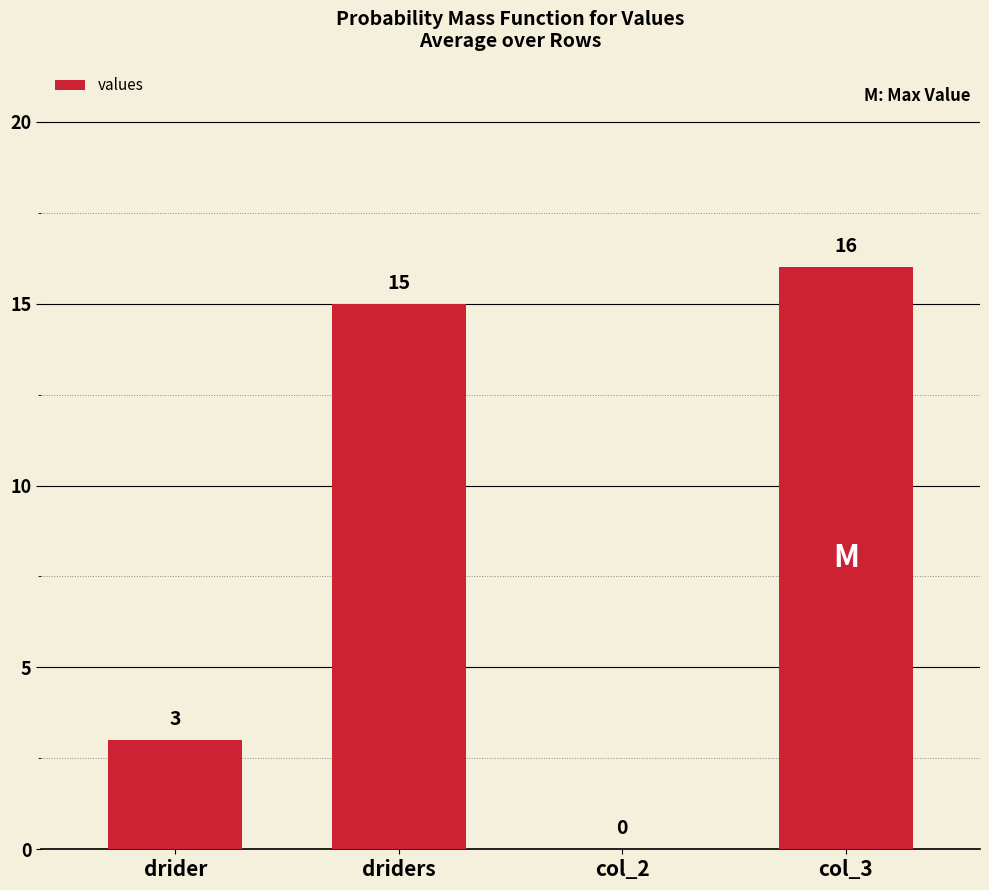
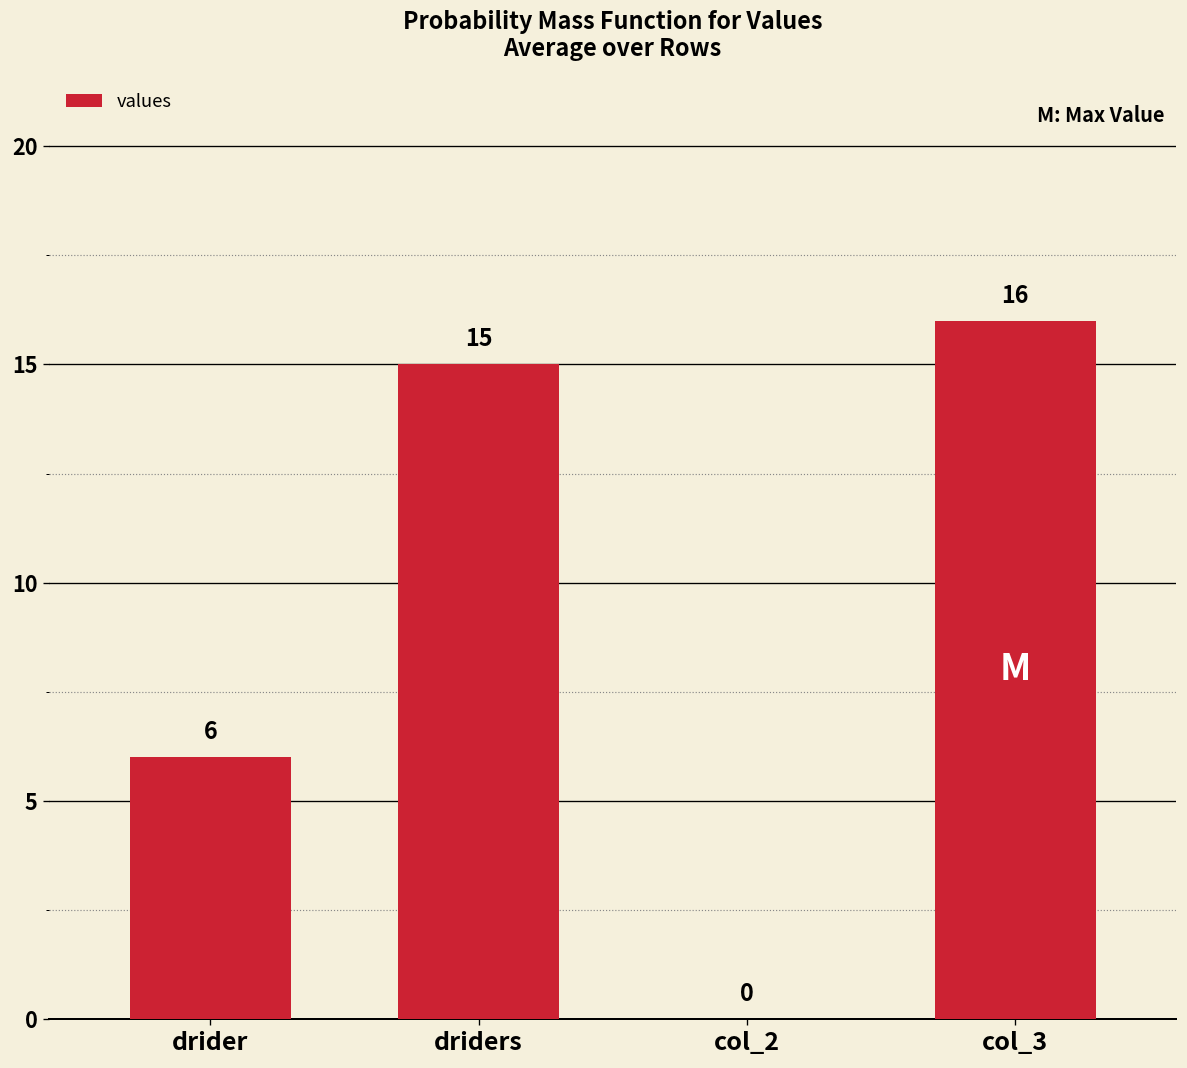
drider: 3 -> 6
